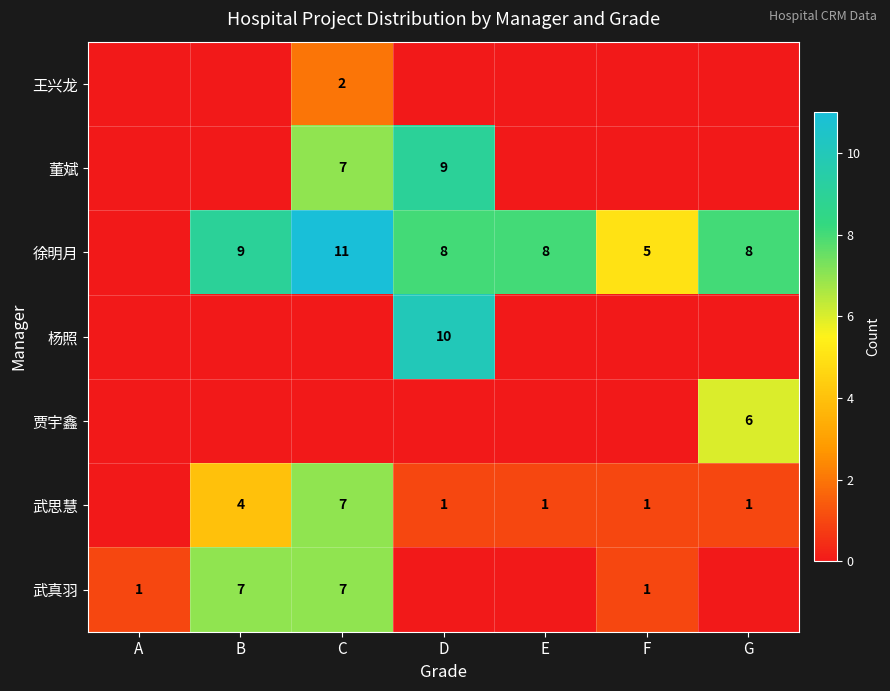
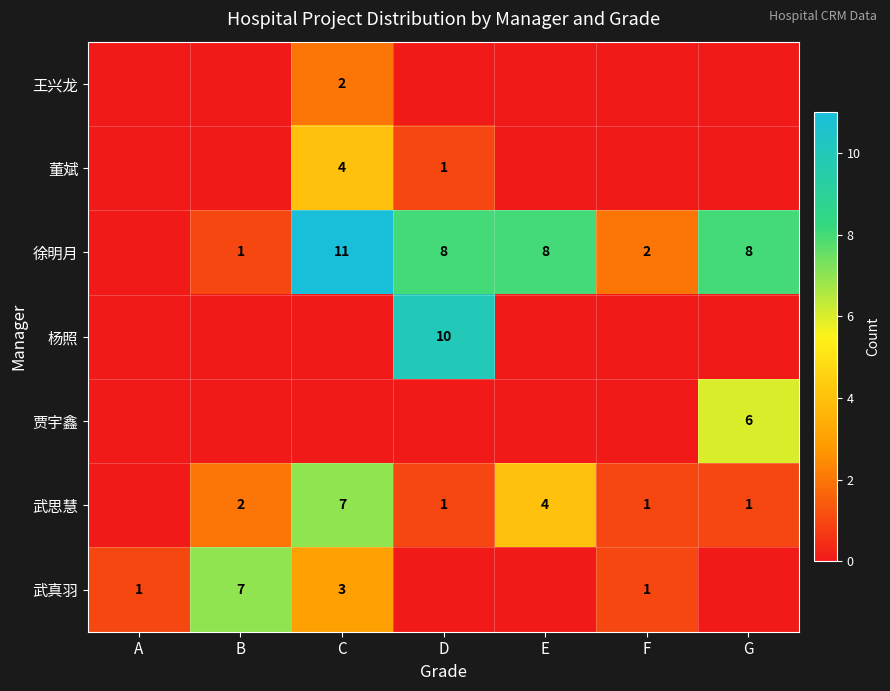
董斌, C: 7 -> 4
董斌, D: 9 -> 1
徐明月, B: 9 -> 1
徐明月, F: 5 -> 2
武思慧, B: 4 -> 2
武思慧, E: 1 -> 4
武真羽, C: 7 -> 3
